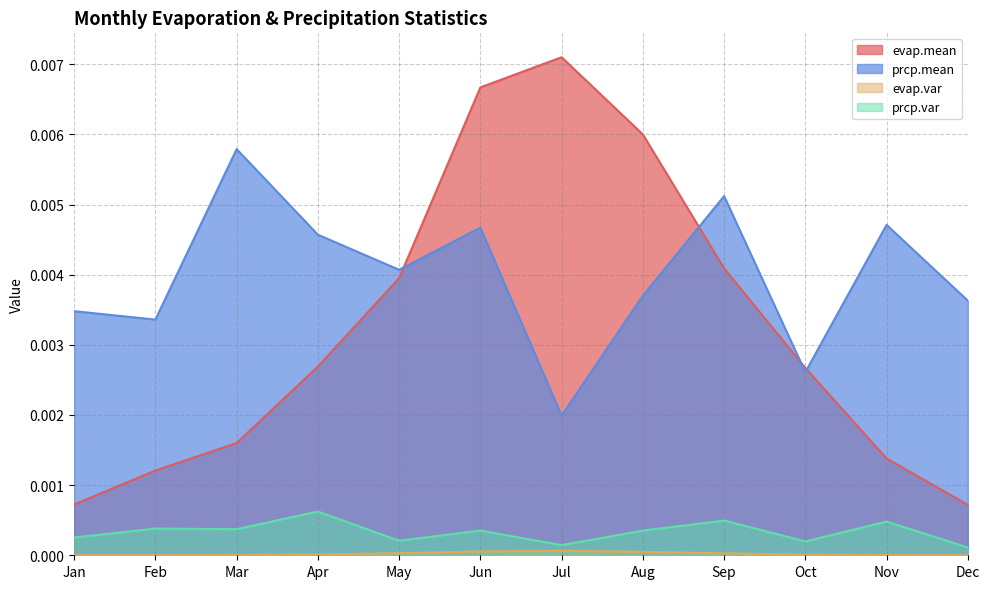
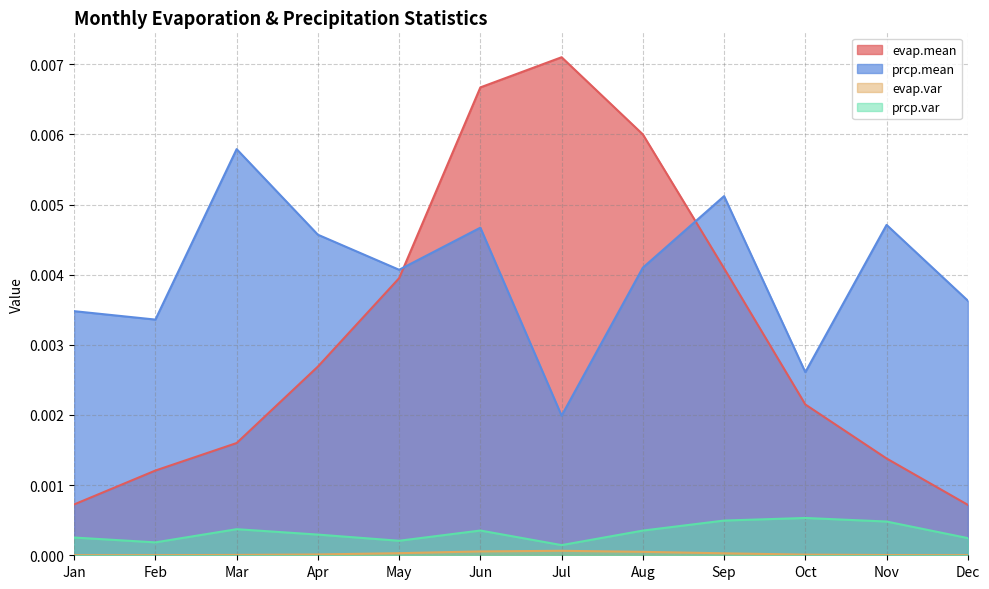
prcp.var, Feb: 0.0004 -> 0.0002
prcp.var, Apr: 0.0006 -> 0.0003
prcp.mean, Aug: 0.0037 -> 0.0041
evap.mean, Oct: 0.0027 -> 0.0022
prcp.var, Oct: 0.0002 -> 0.0005
prcp.var, Dec: 0.0001 -> 0.0002
